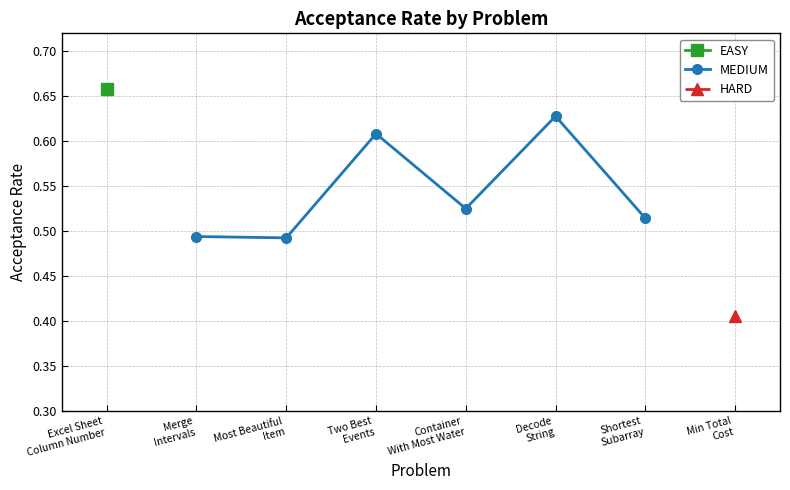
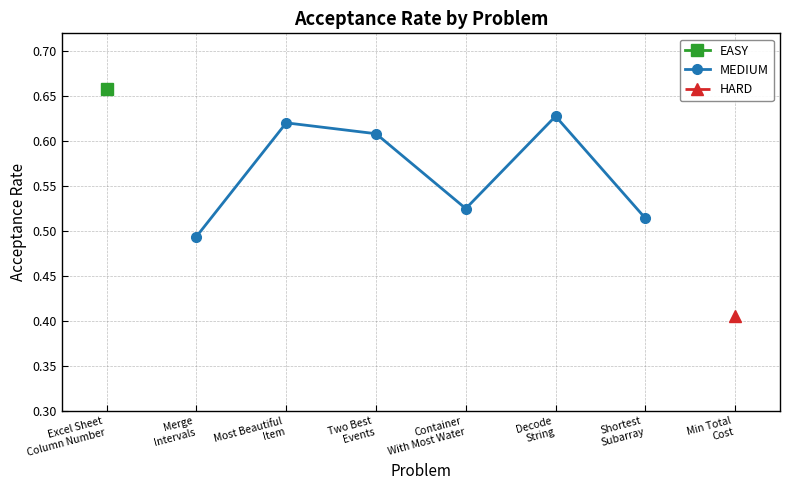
MEDIUM, Most Beautiful Item: 0.49 -> 0.62
